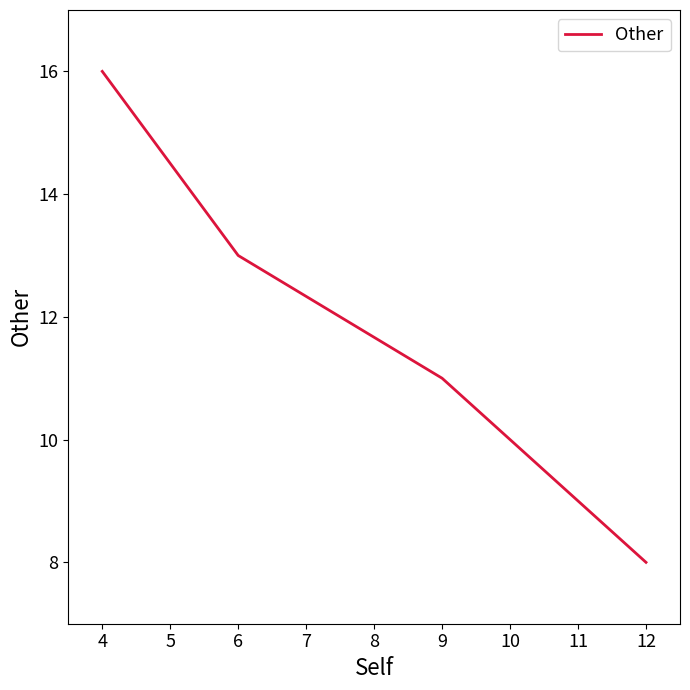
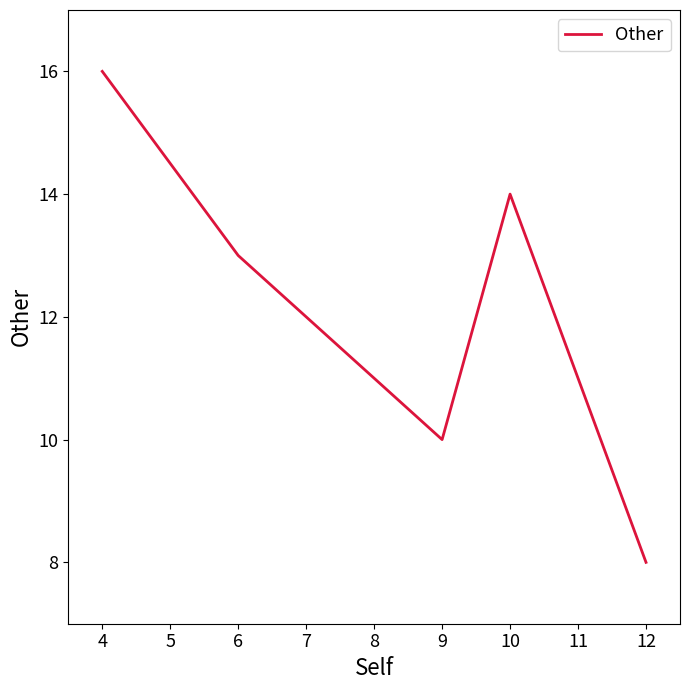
9: 11 -> 10
10: 10 -> 14
